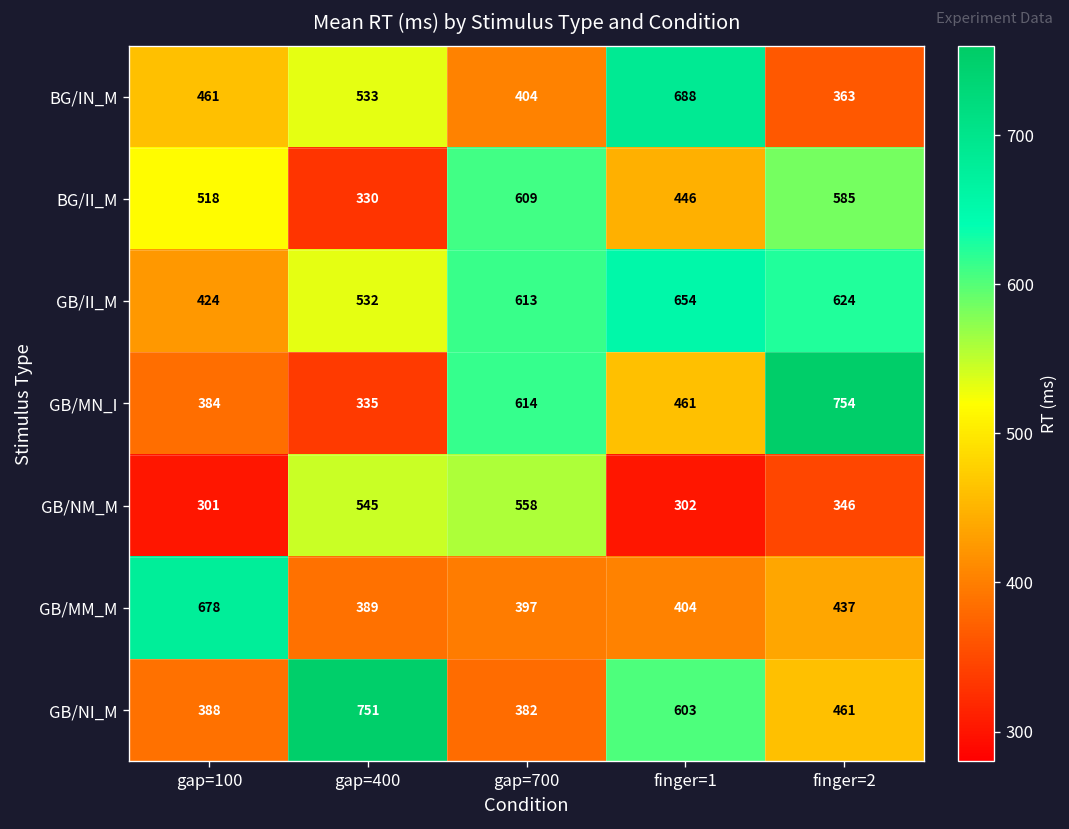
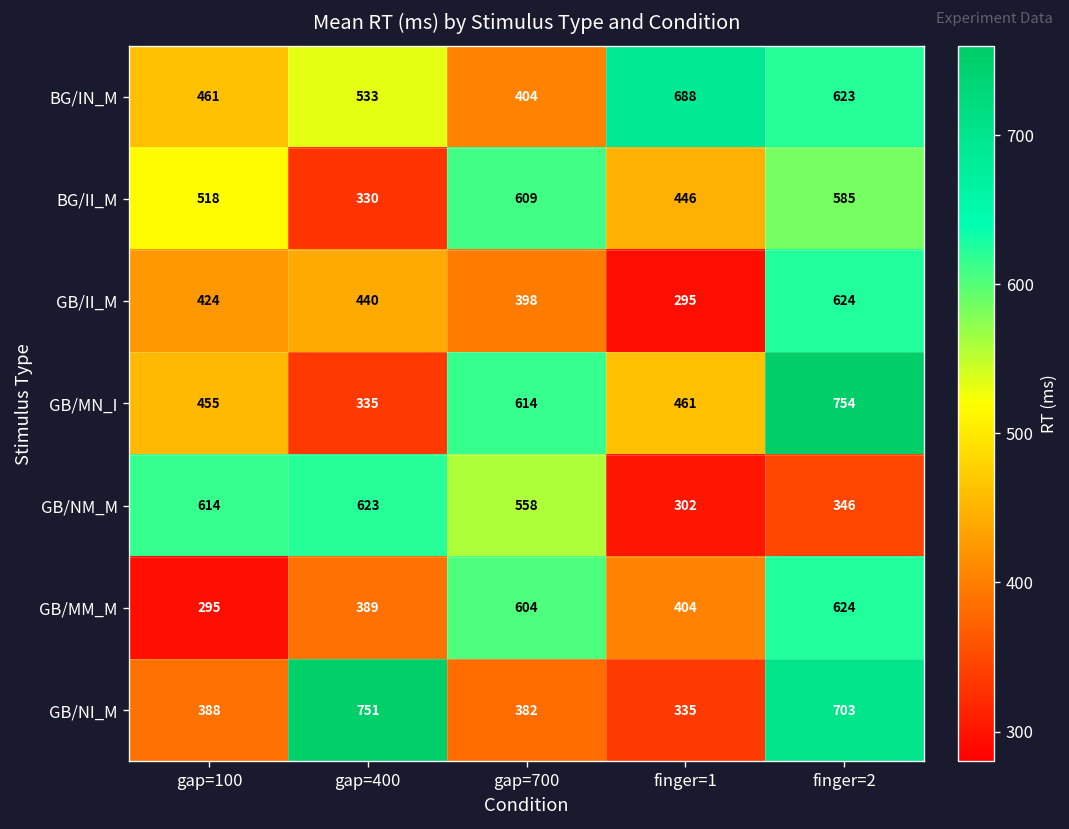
BG/IN_M, finger=2: 363 -> 623
GB/II_M, gap=400: 532 -> 440
GB/II_M, gap=700: 613 -> 398
GB/II_M, finger=1: 654 -> 295
GB/MN_I, gap=100: 384 -> 455
GB/NM_M, gap=100: 301 -> 614
GB/NM_M, gap=400: 545 -> 623
GB/MM_M, gap=100: 678 -> 295
GB/MM_M, gap=700: 397 -> 604
GB/MM_M, finger=2: 437 -> 624
GB/NI_M, finger=1: 603 -> 335
GB/NI_M, finger=2: 461 -> 703
